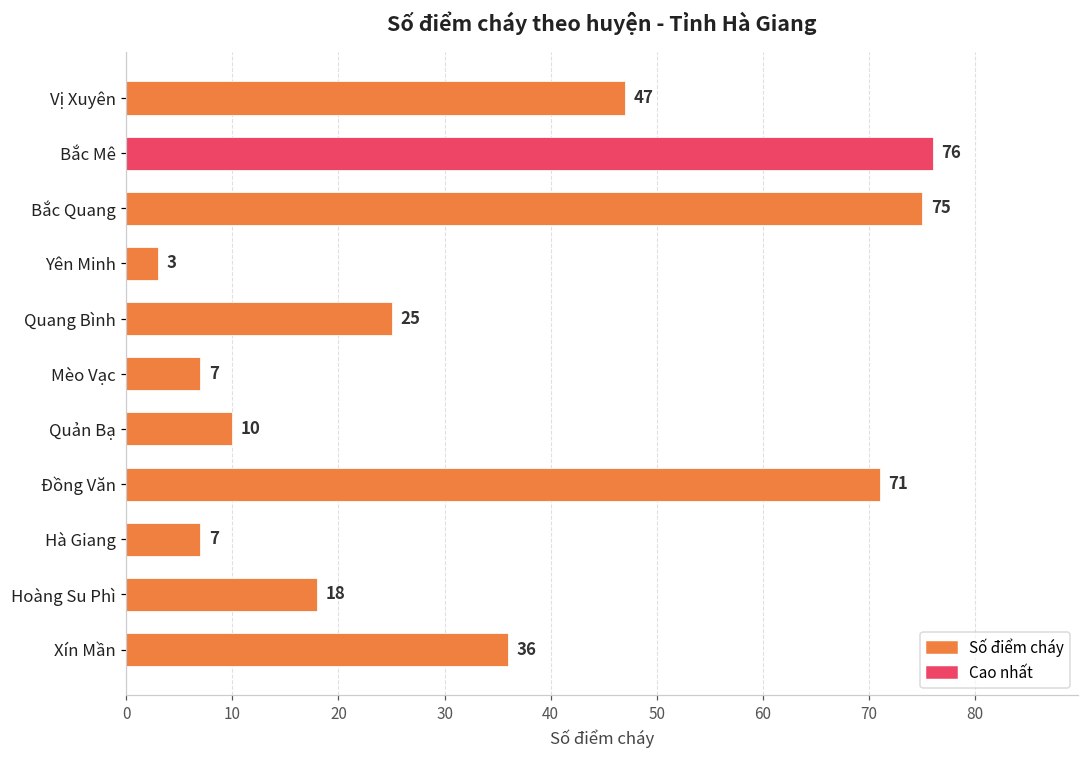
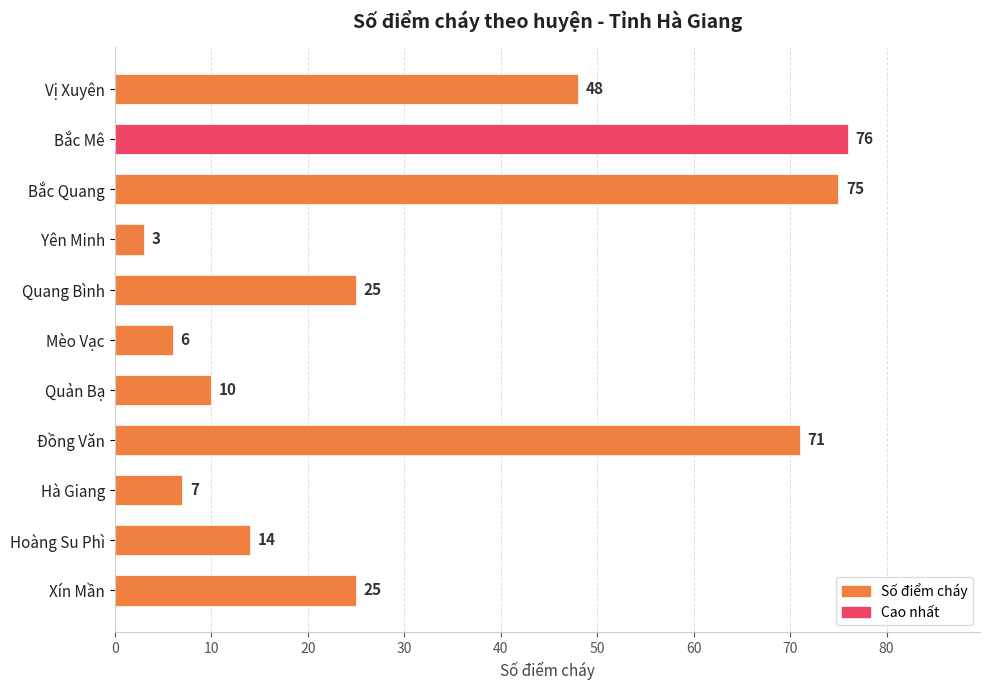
Vị Xuyên: 47 -> 48
Mèo Vạc: 7 -> 6
Hoàng Su Phì: 18 -> 14
Xín Mần: 36 -> 25
